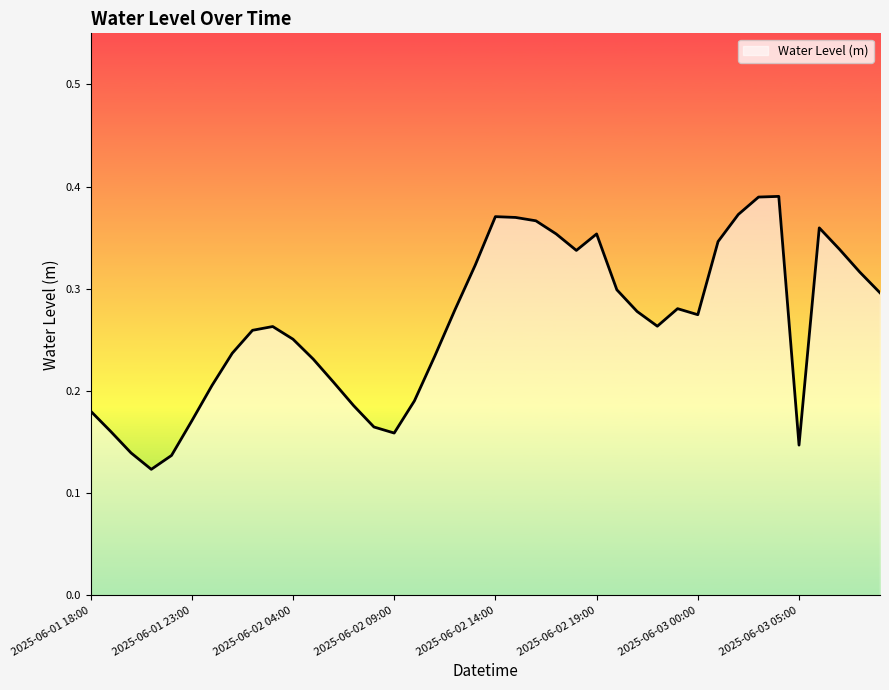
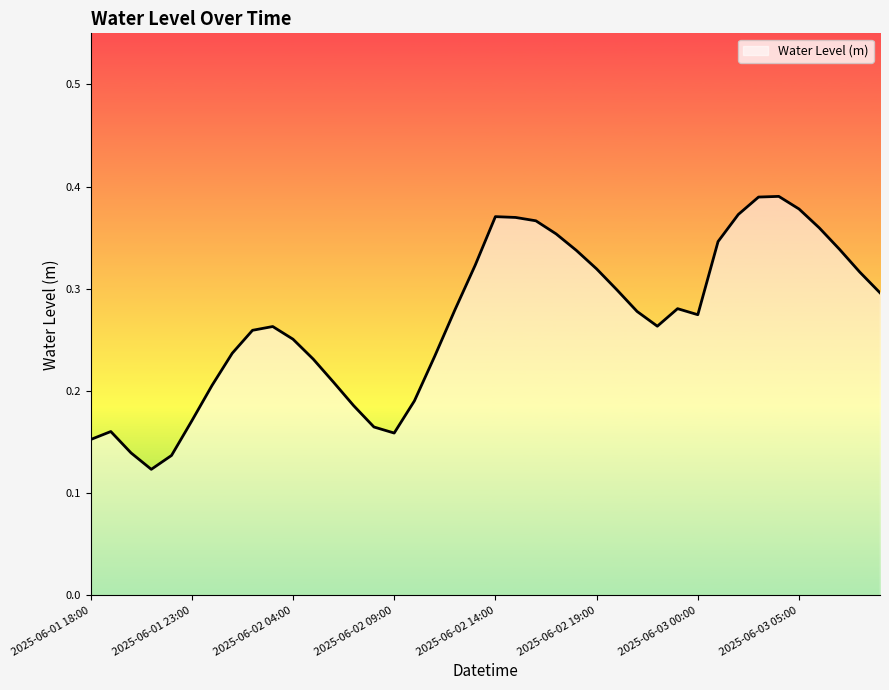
2025-06-01 18:00: 0.180 -> 0.152
2025-06-02 19:00: 0.354 -> 0.319
2025-06-03 05:00: 0.147 -> 0.378
